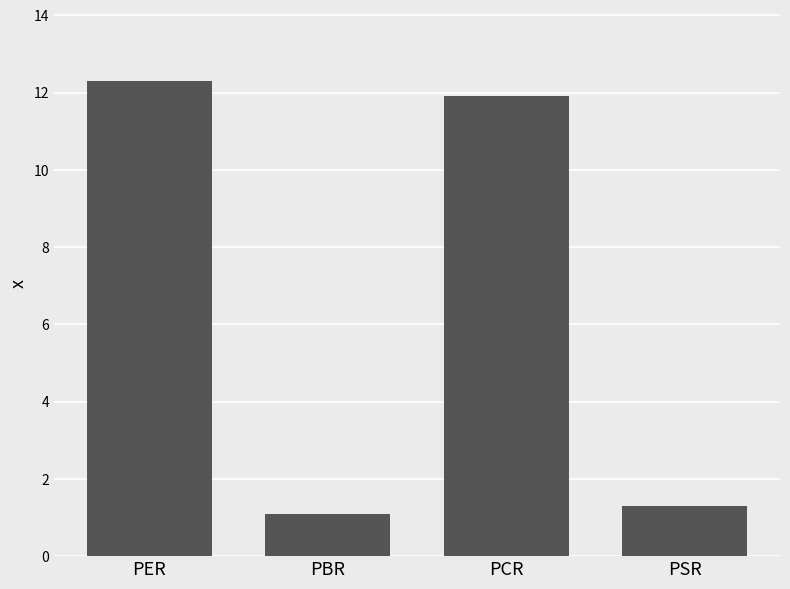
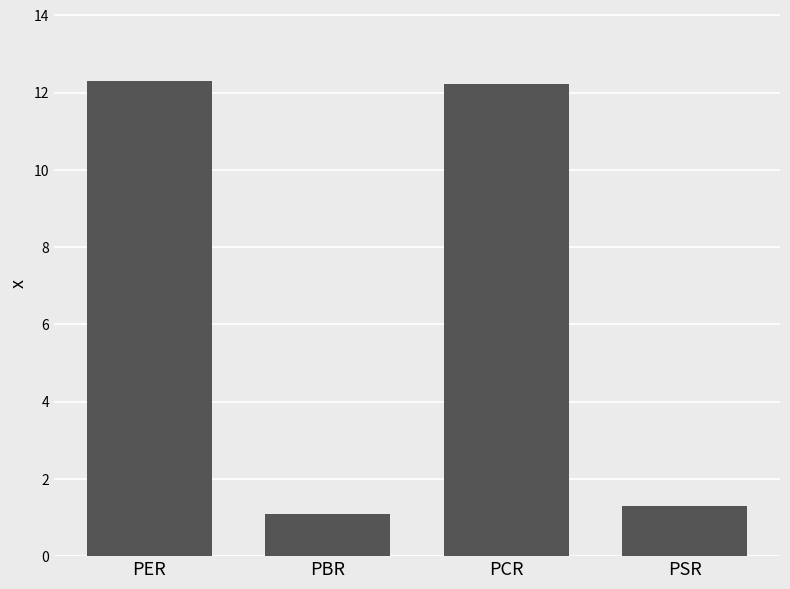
PCR: 11.9 -> 12.2
